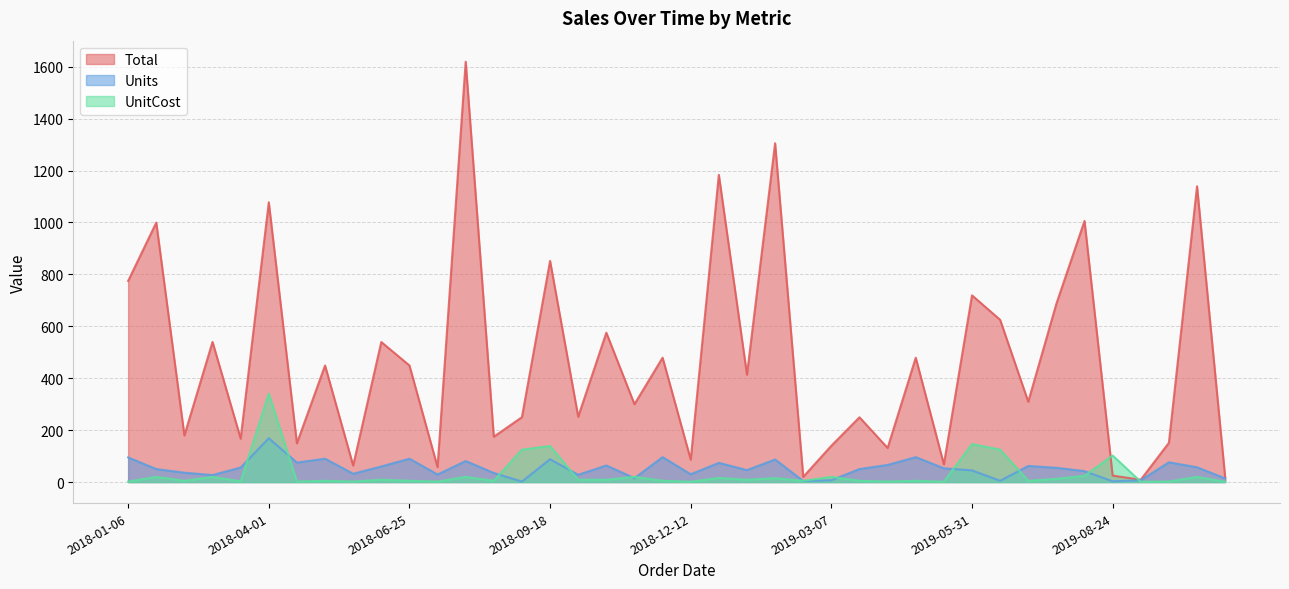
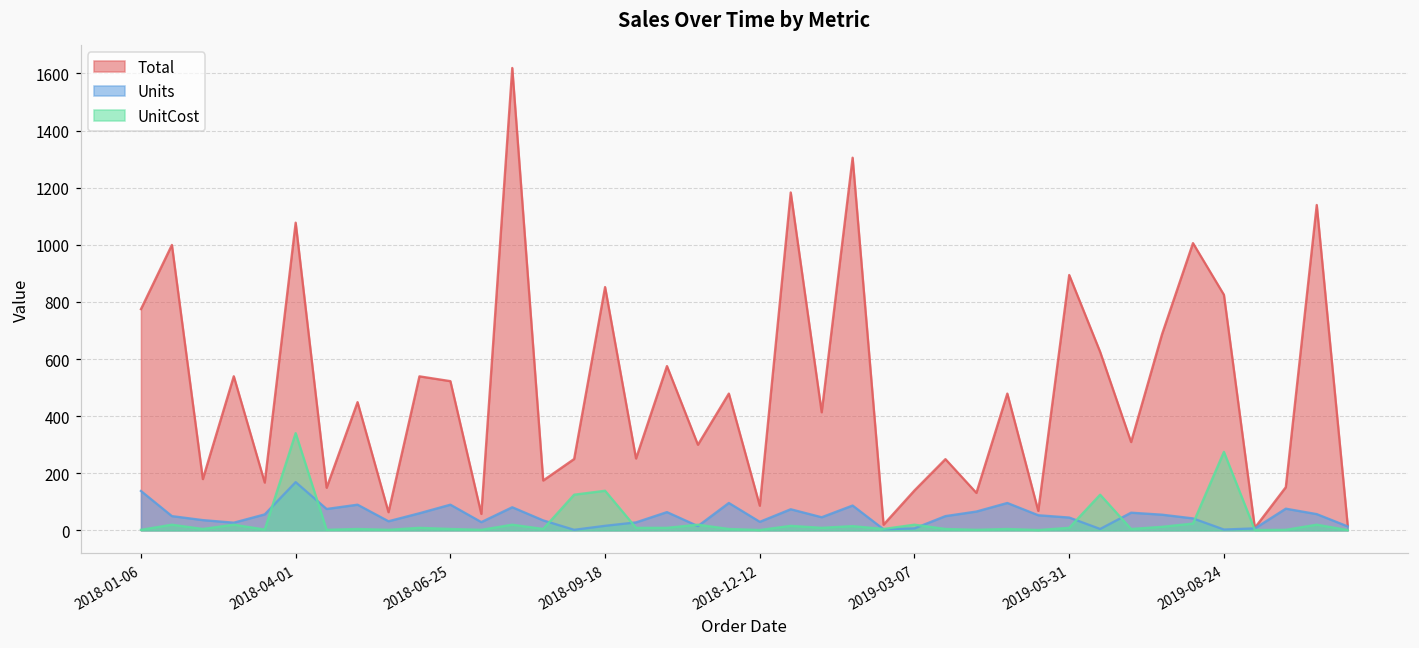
Units, 2018-01-06: 100 -> 140
Total, 2018-06-25: 450 -> 520
Units, 2018-09-18: 90 -> 20
Total, 2019-05-31: 720 -> 890
UnitCost, 2019-05-31: 150 -> 10
Total, 2019-08-24: 20 -> 830
UnitCost, 2019-08-24: 100 -> 280
